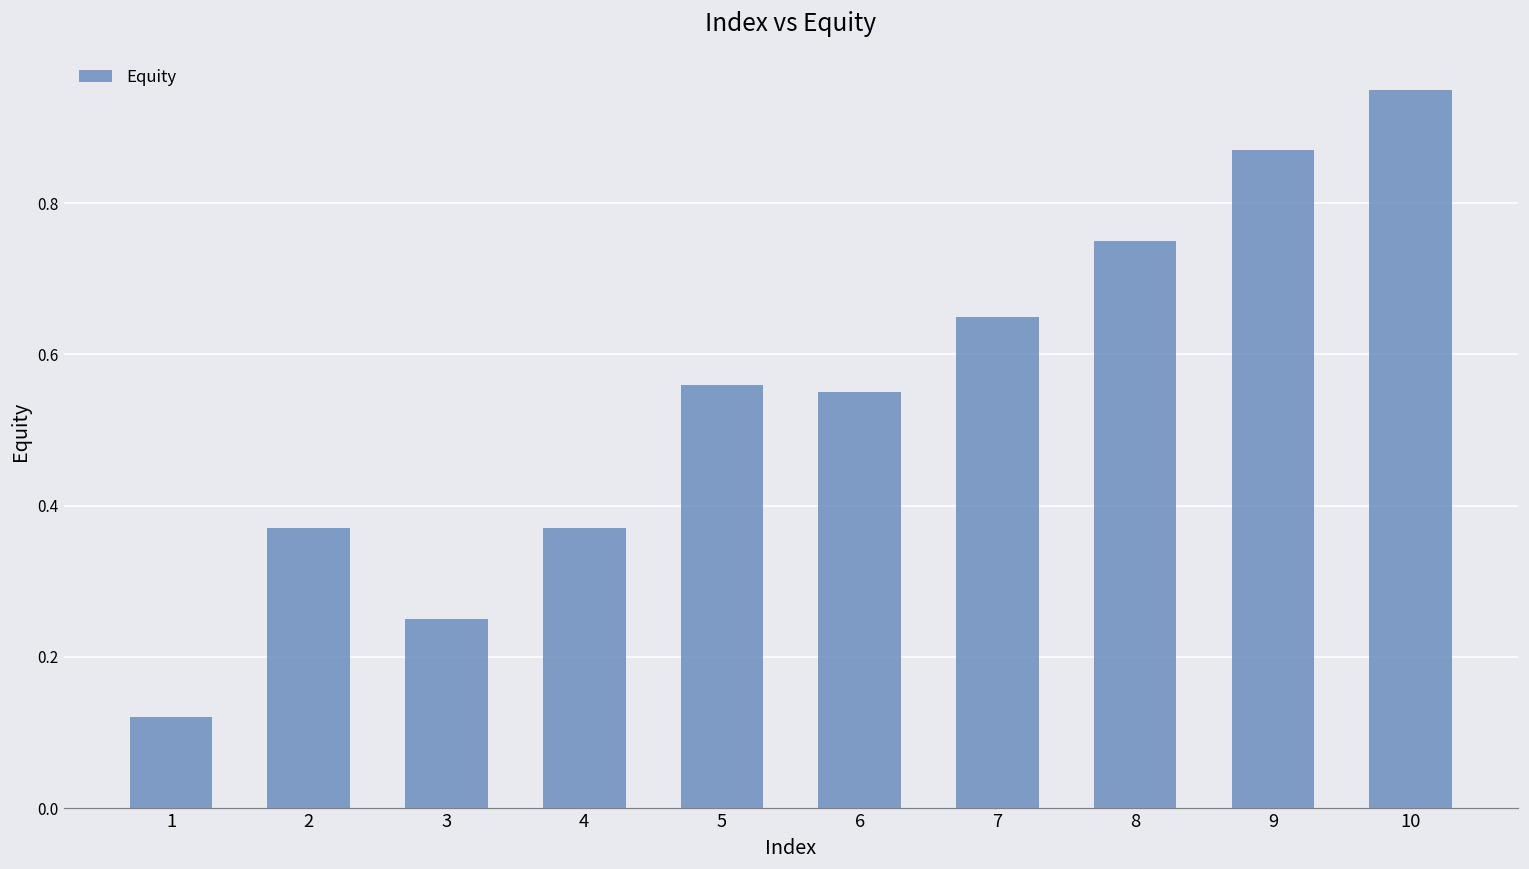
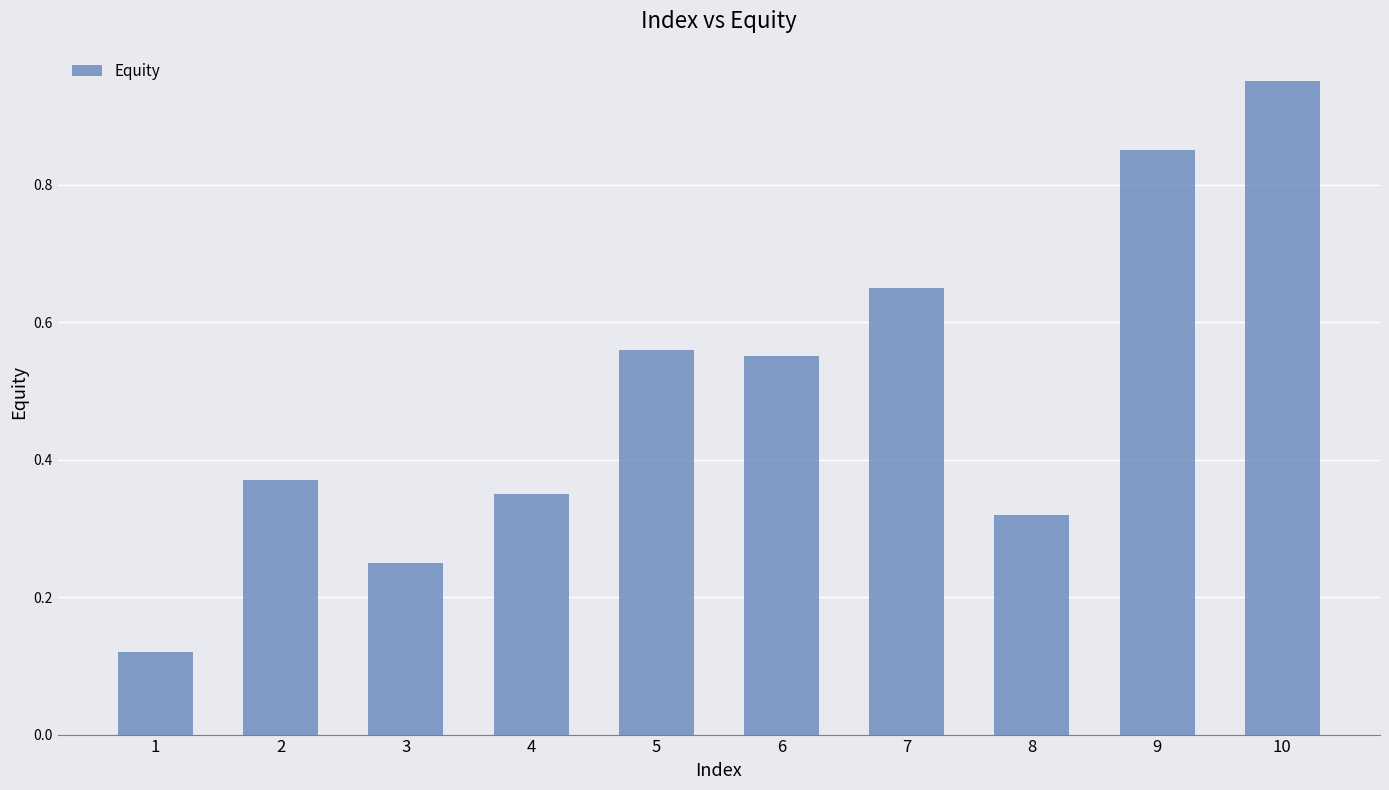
4: 0.37 -> 0.35
8: 0.75 -> 0.32
9: 0.87 -> 0.85
